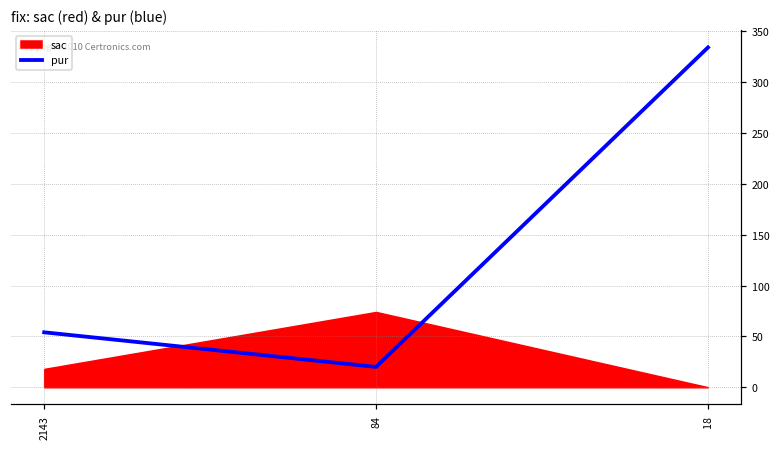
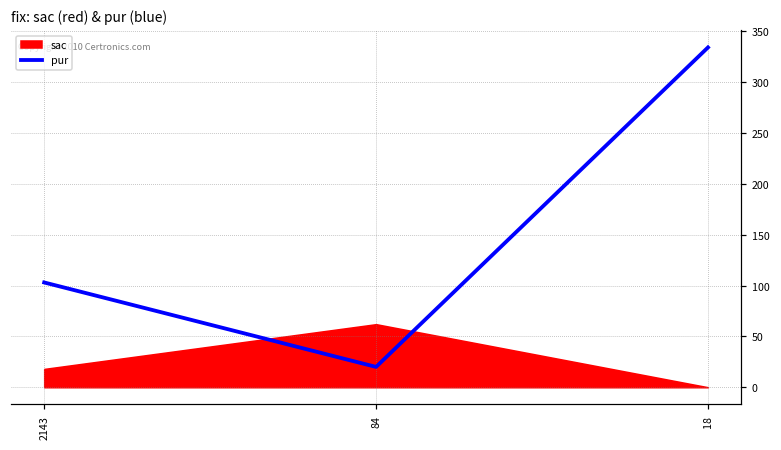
pur, 2143: 50 -> 100
sac, 84: 70 -> 60
